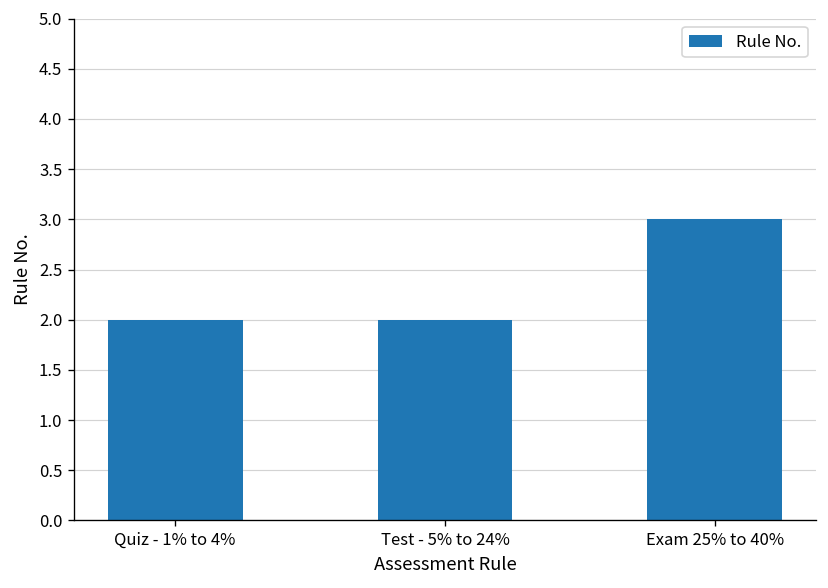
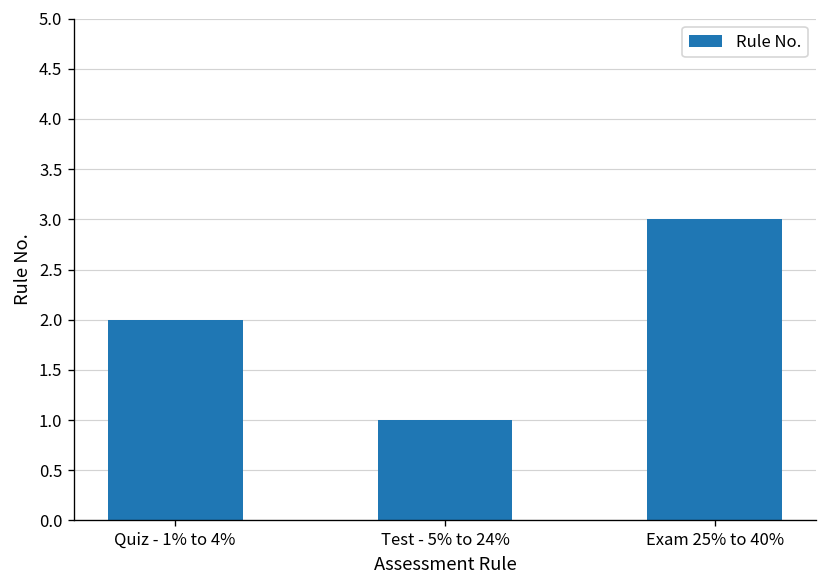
Test - 5% to 24%: 2 -> 1
